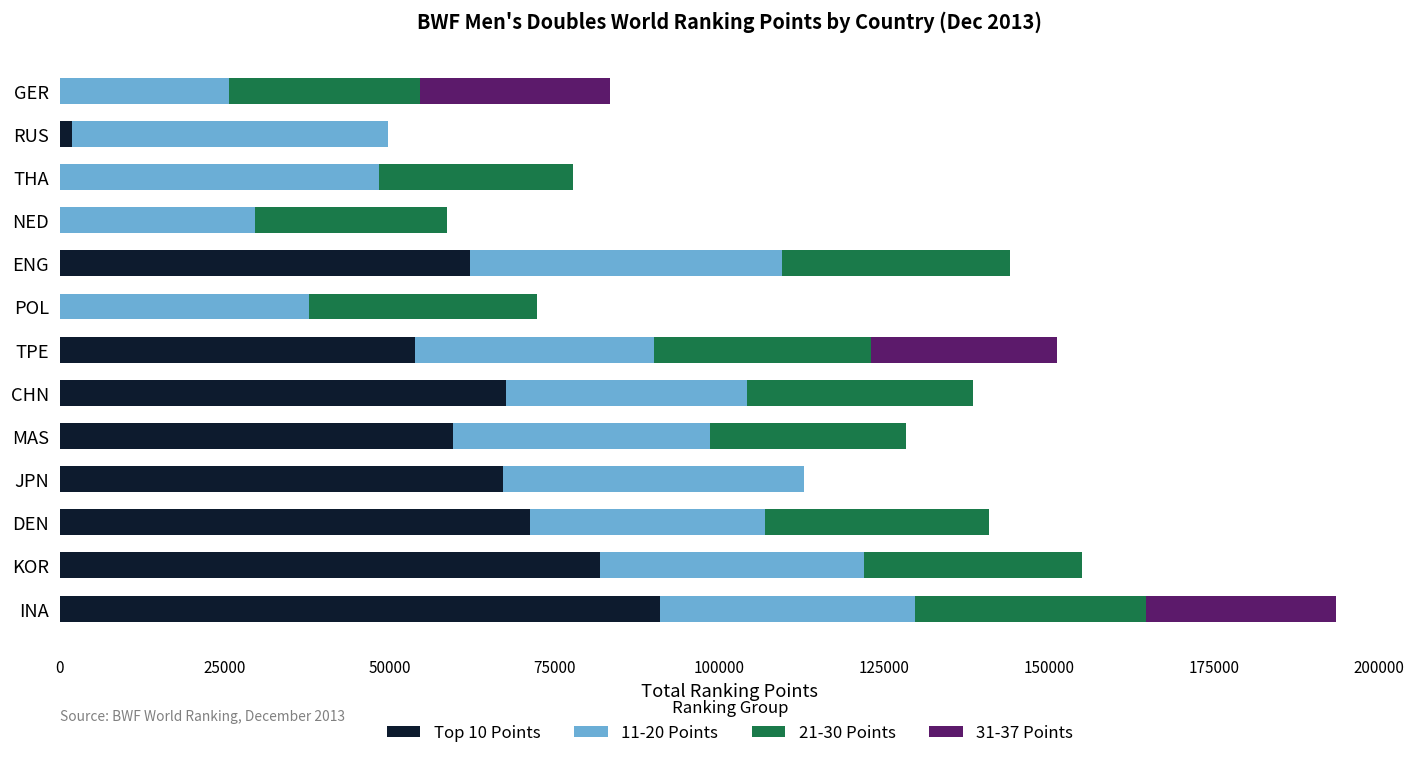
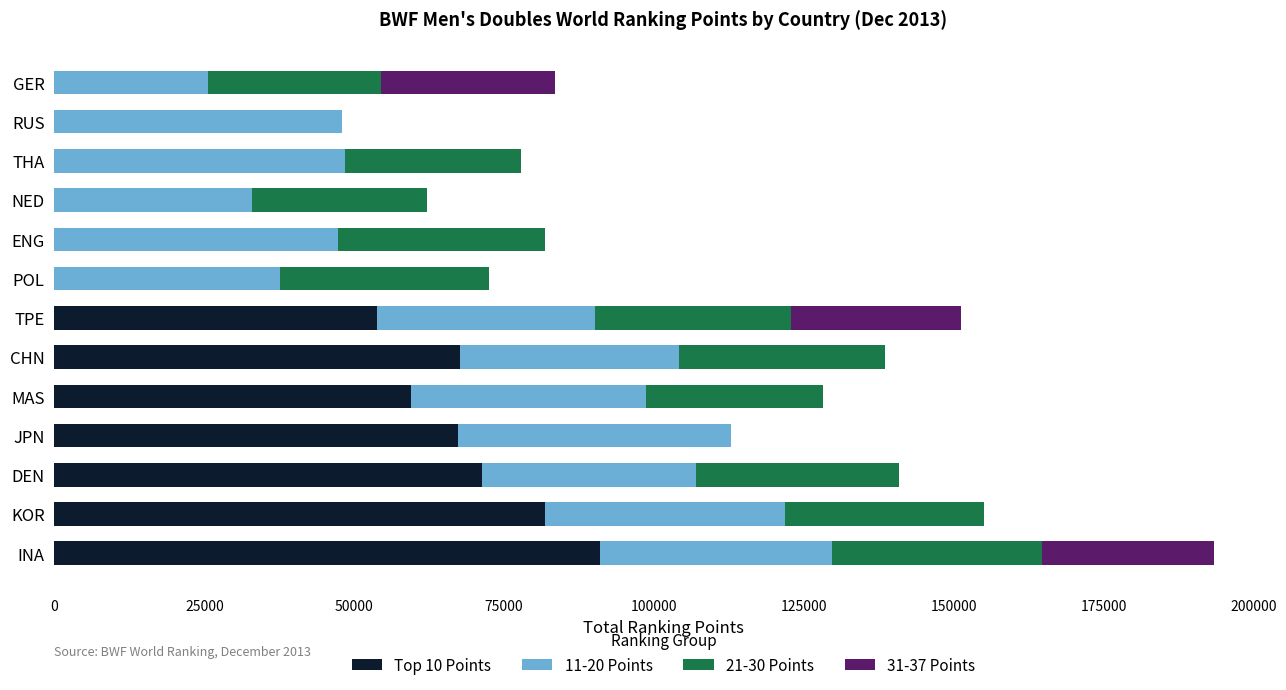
Top 10 Points, RUS: 2000 -> 0
11-20 Points, NED: 30000 -> 33000
Top 10 Points, ENG: 62000 -> 0
